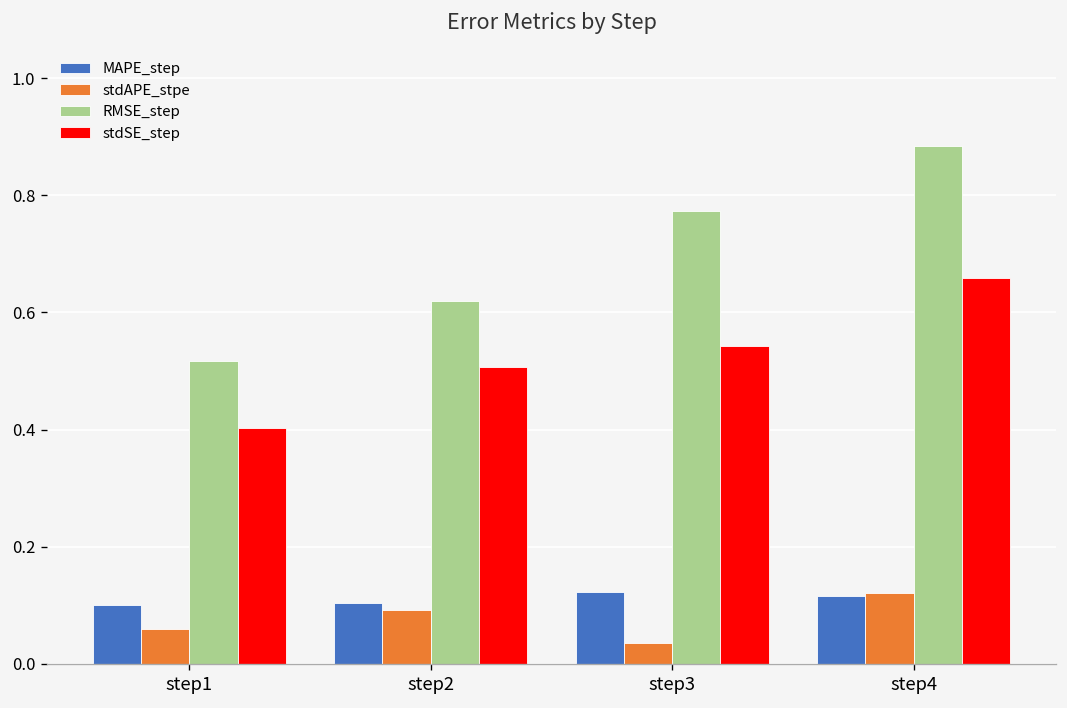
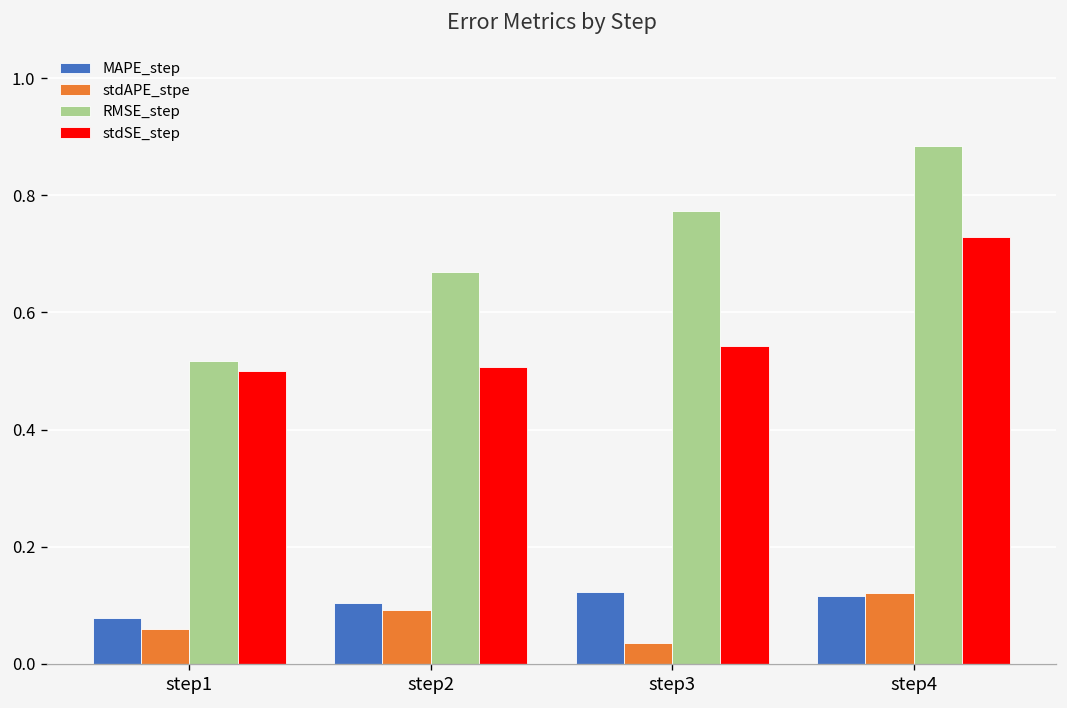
MAPE_step, step1: 0.10 -> 0.08
stdSE_step, step1: 0.40 -> 0.50
RMSE_step, step2: 0.62 -> 0.67
stdSE_step, step4: 0.66 -> 0.73
